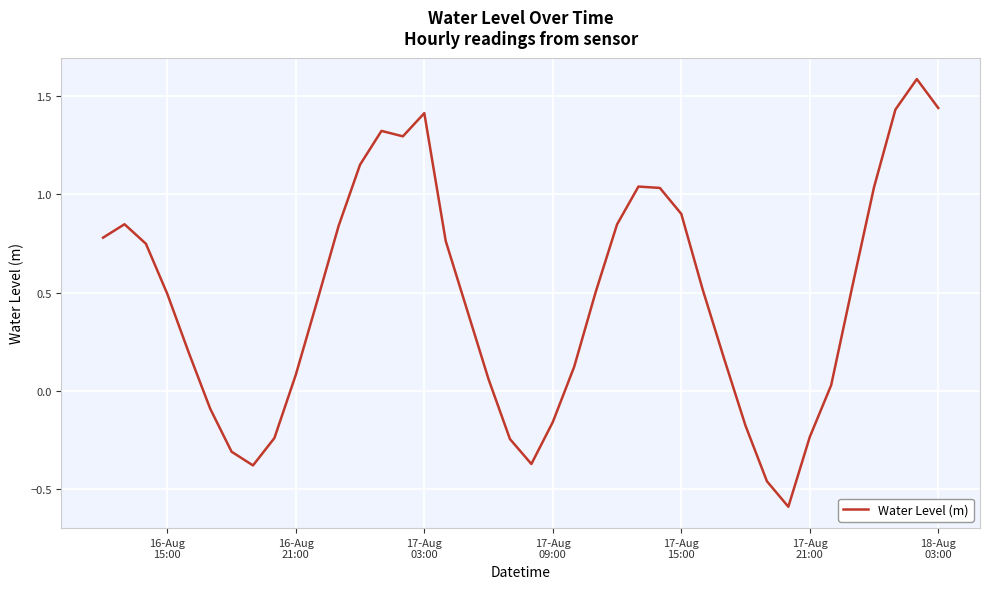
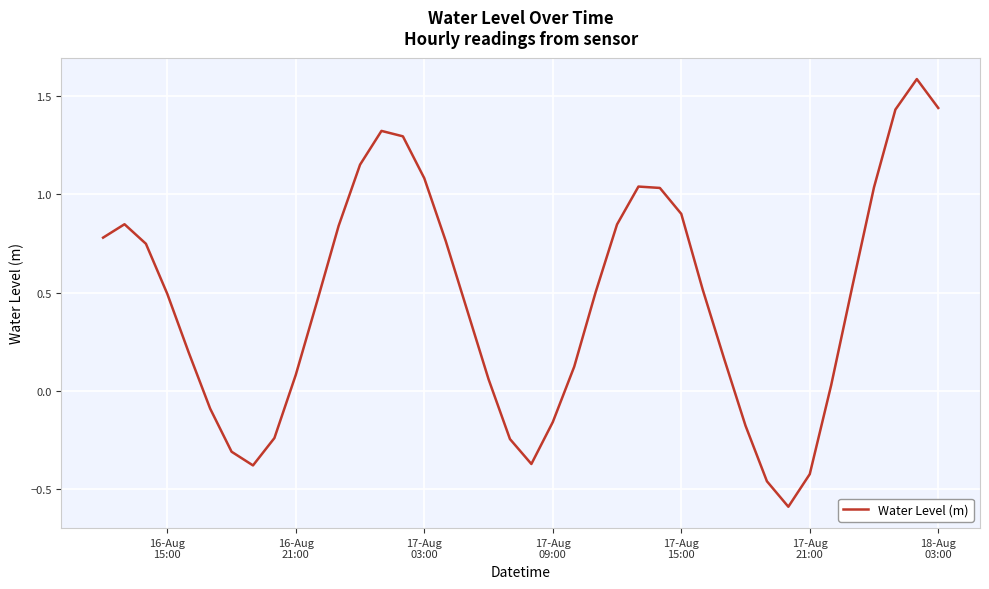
17-Aug 03:00: 1.41 -> 1.08
17-Aug 21:00: -0.23 -> -0.42
